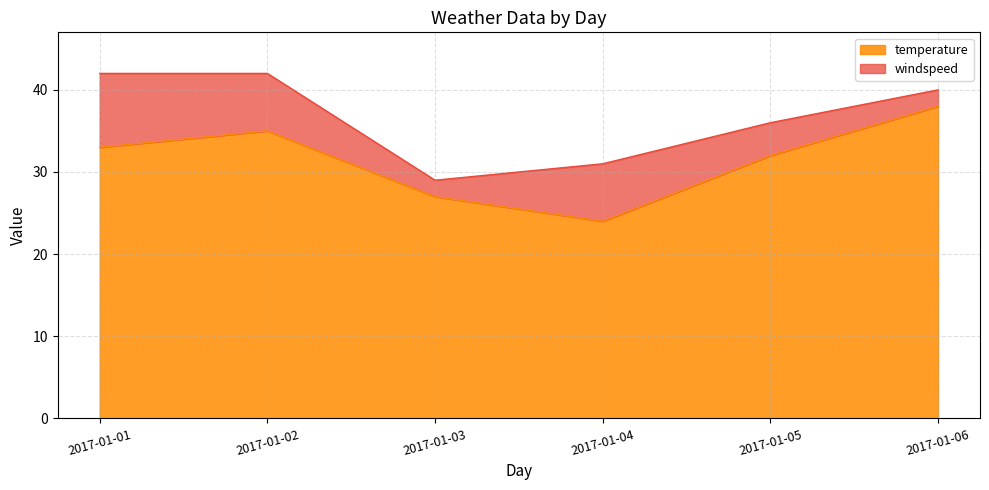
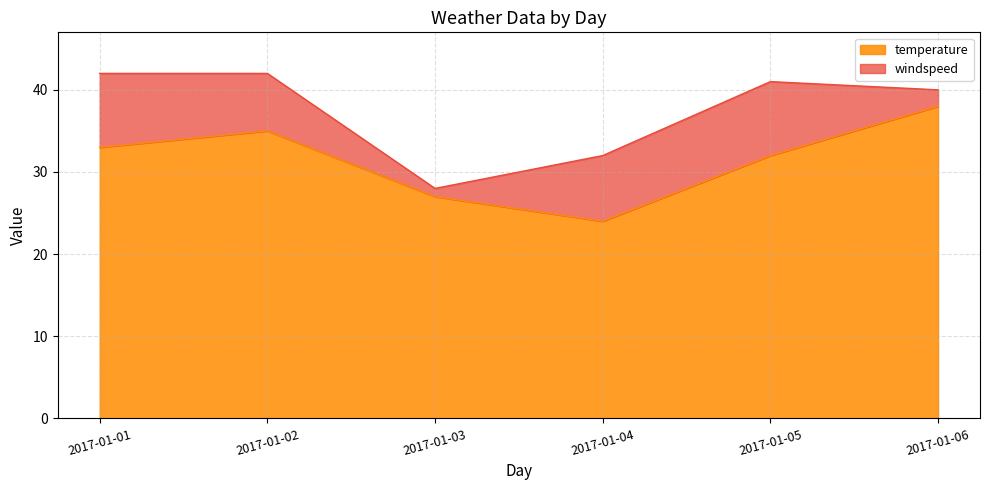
windspeed, 2017-01-03: 2 -> 1
windspeed, 2017-01-04: 7 -> 8
windspeed, 2017-01-05: 4 -> 9
